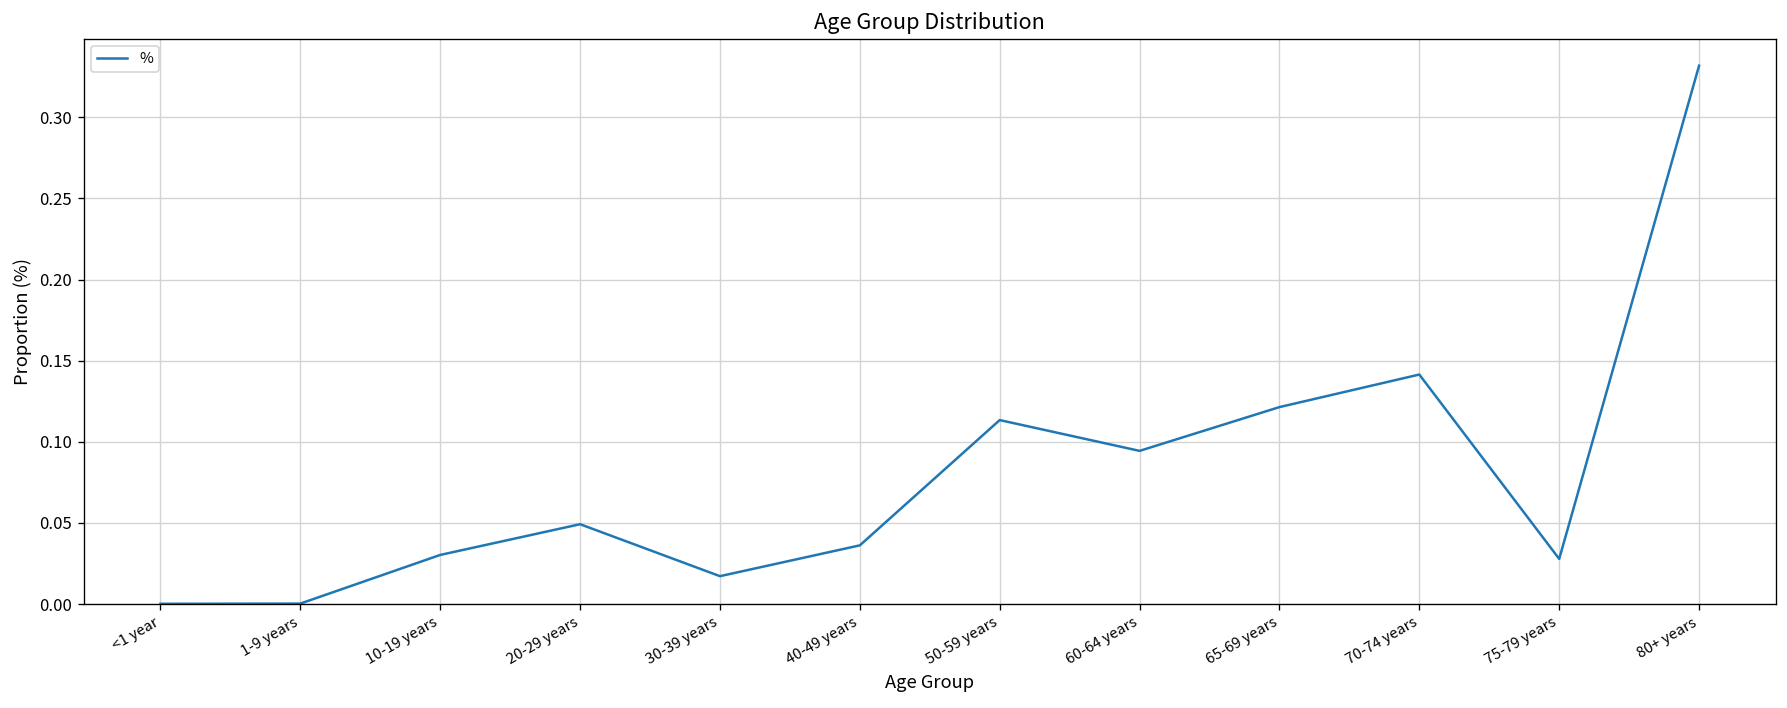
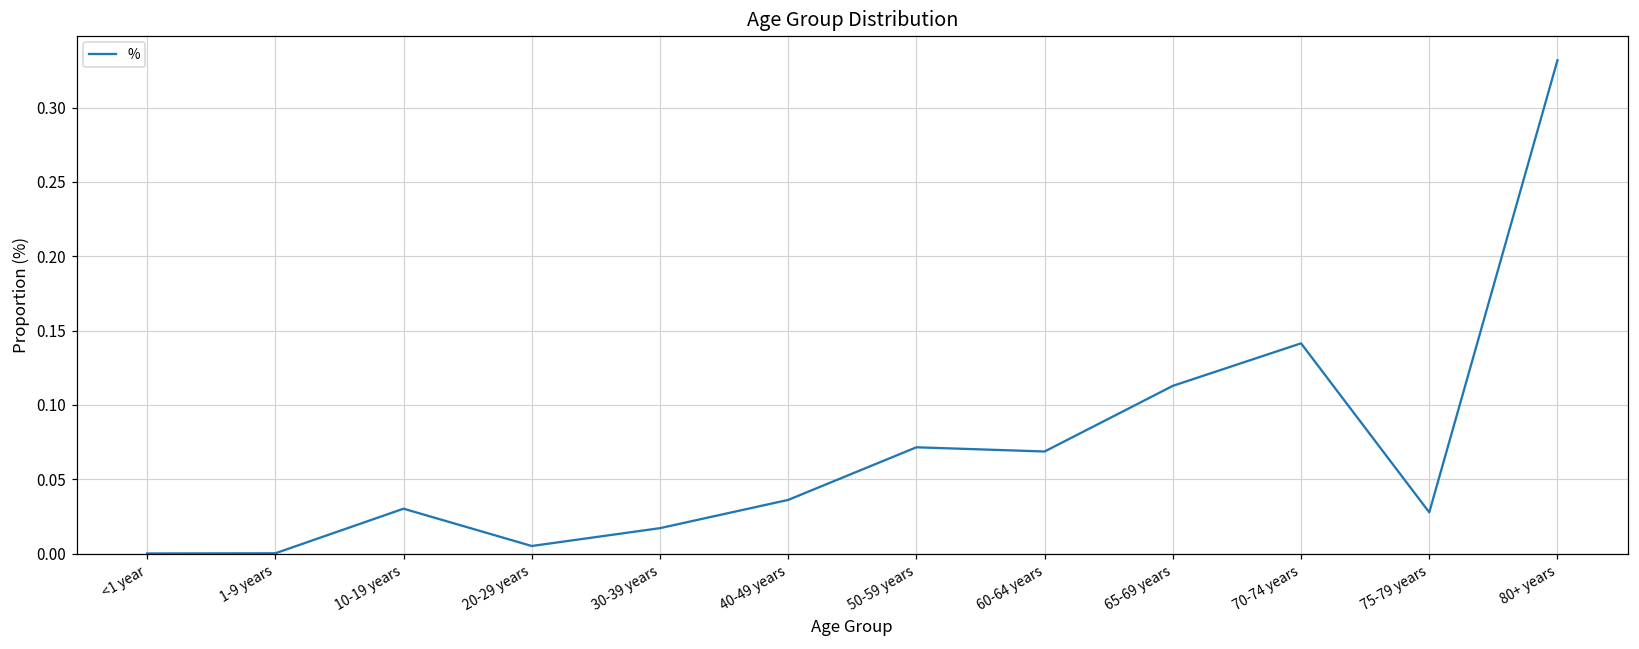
20-29 years: 0.049 -> 0.005
50-59 years: 0.113 -> 0.072
60-64 years: 0.094 -> 0.069
65-69 years: 0.121 -> 0.113
